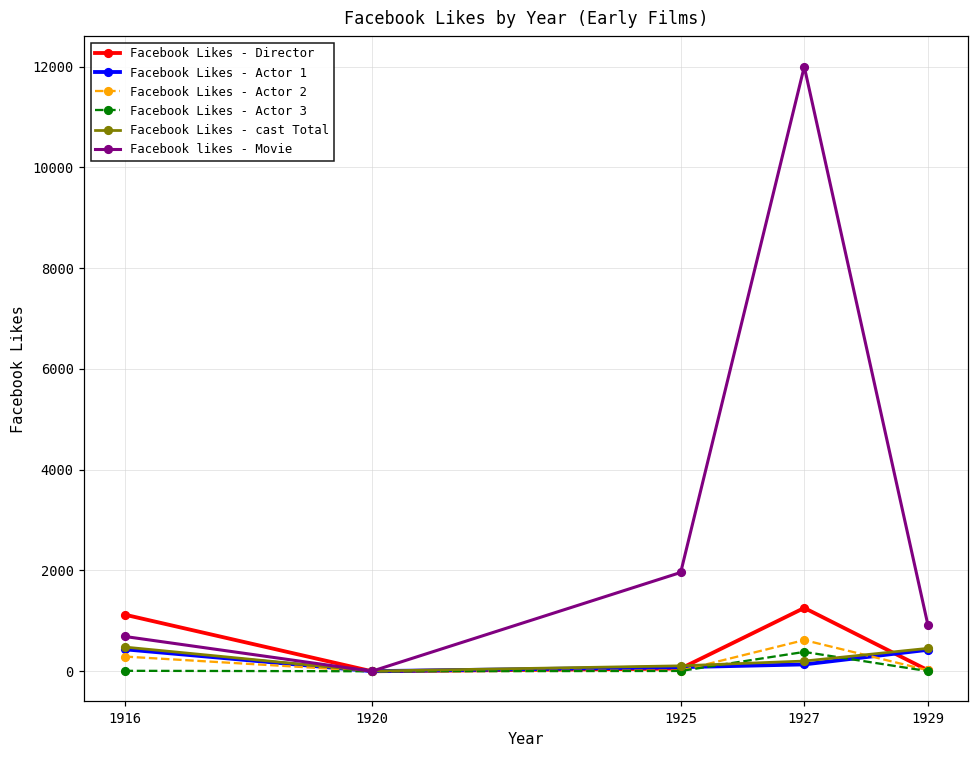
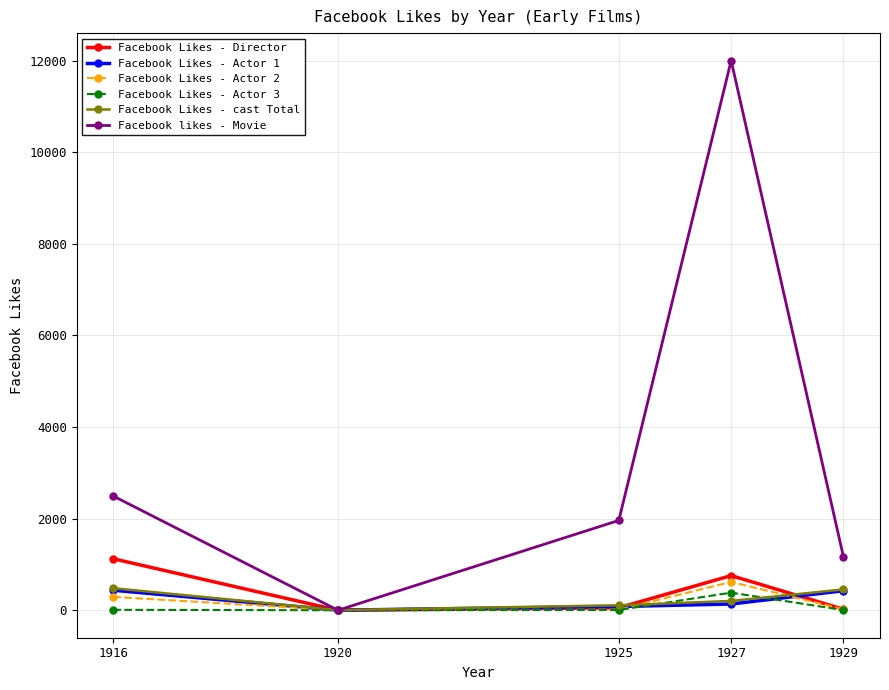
Facebook likes - Movie, 1916: 700 -> 2500
Facebook Likes - Director, 1927: 1300 -> 800
Facebook likes - Movie, 1929: 900 -> 1200
